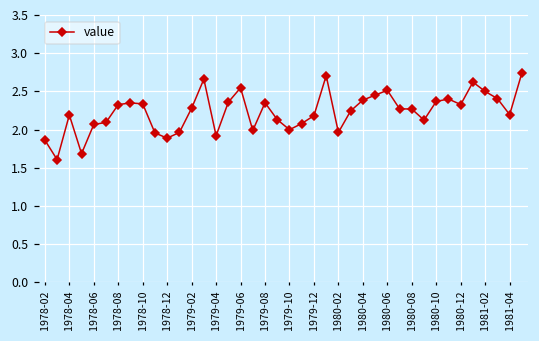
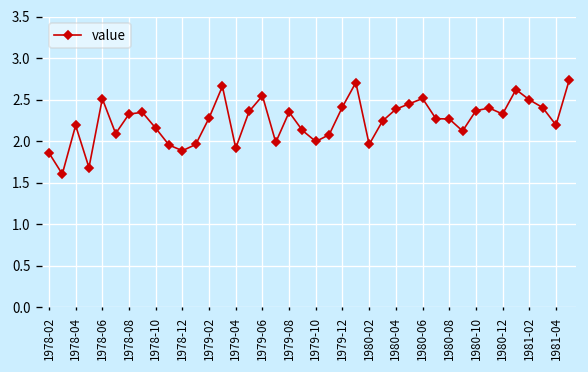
1978-06: 2.1 -> 2.5
1978-10: 2.3 -> 2.2
1979-12: 2.2 -> 2.4
